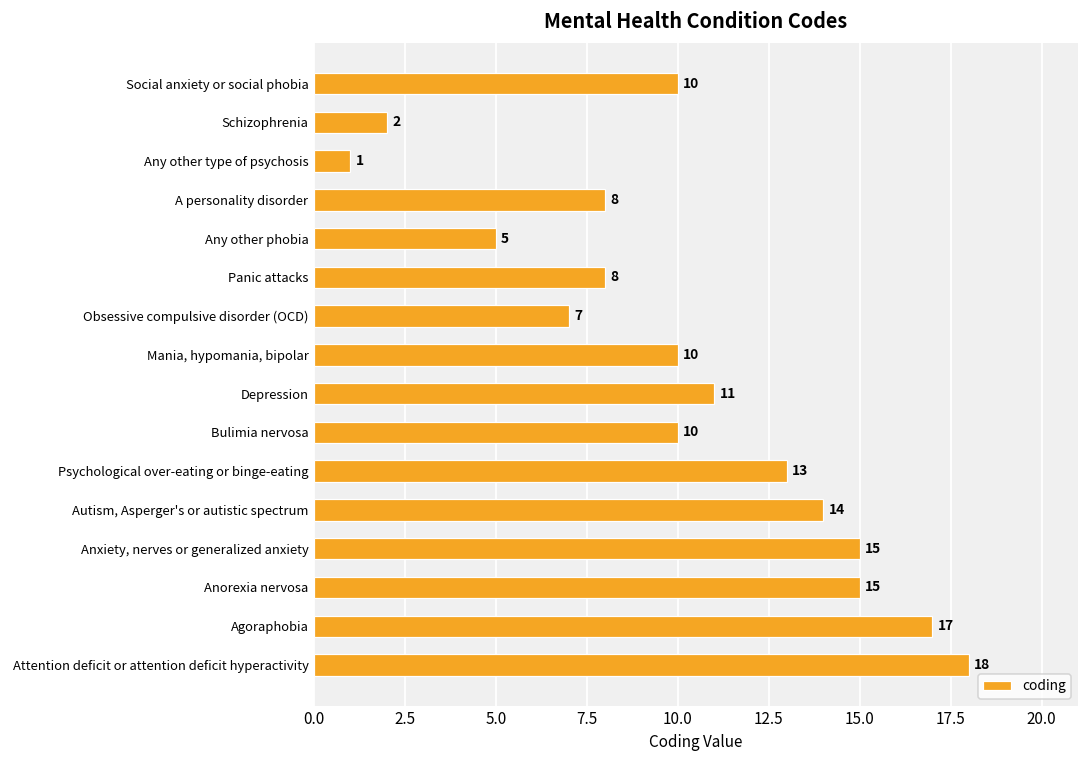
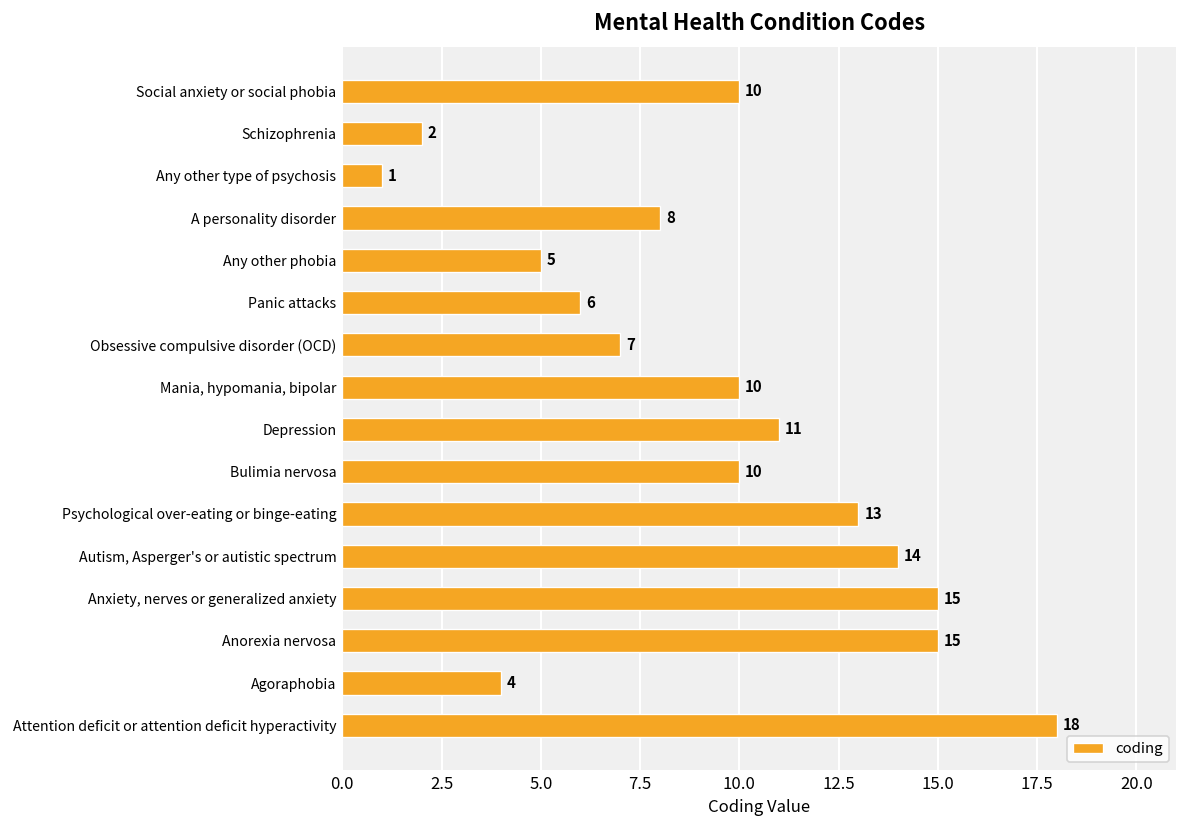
Panic attacks: 8 -> 6
Agoraphobia: 17 -> 4
